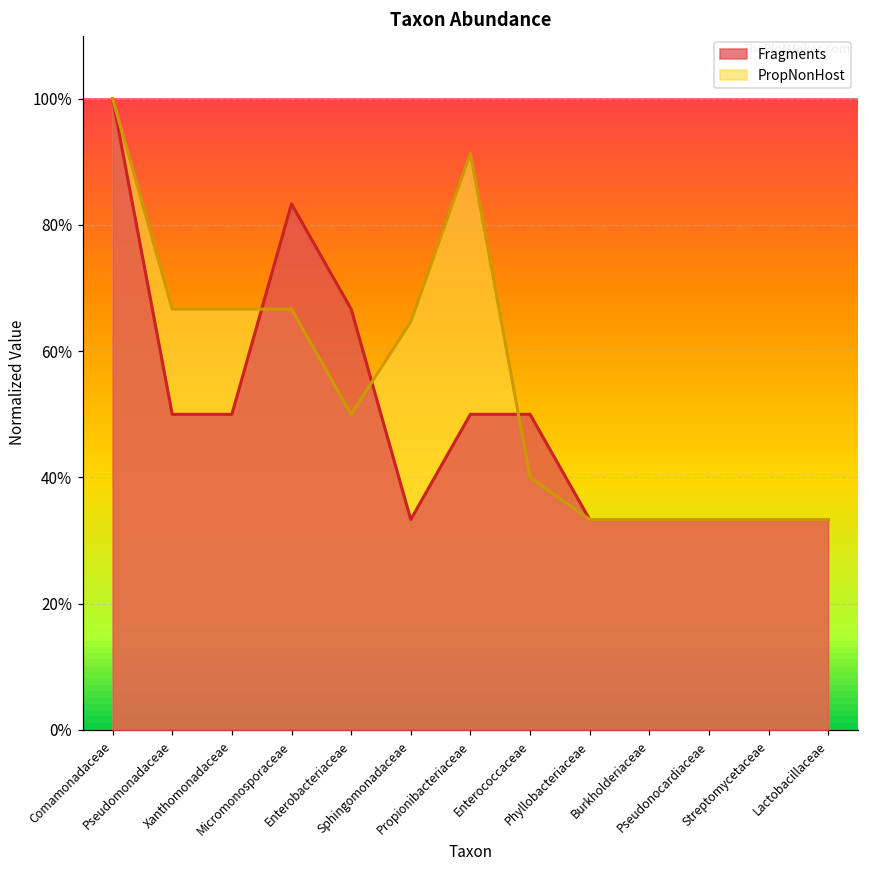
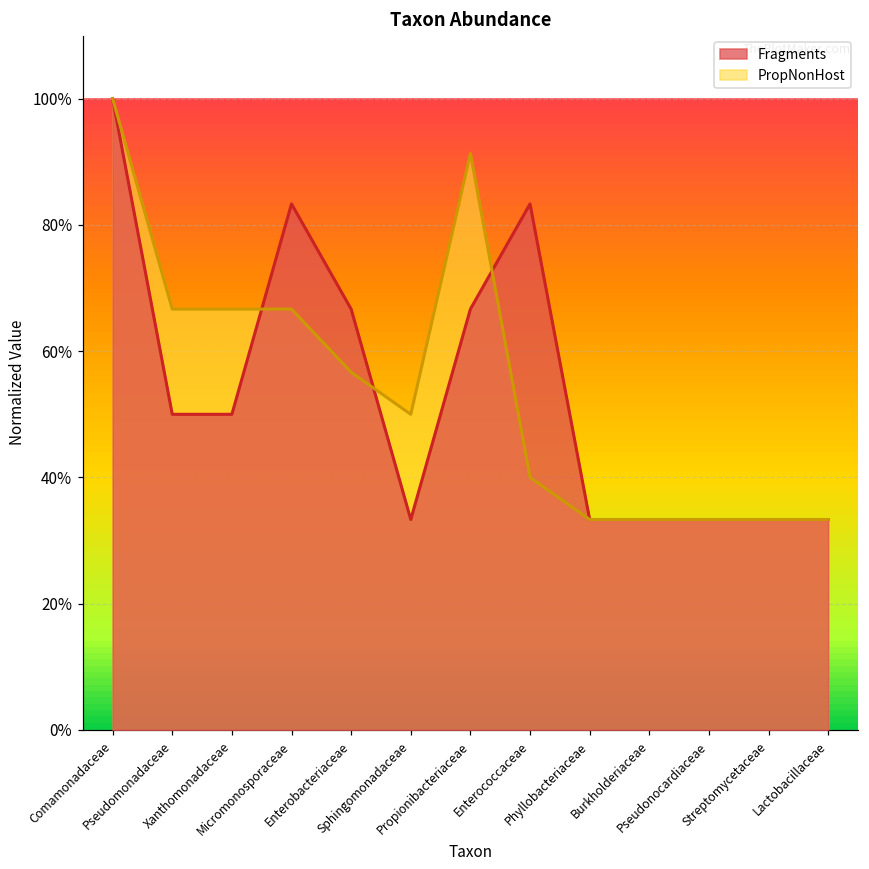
PropNonHost, Enterobacteriaceae: 50% -> 57%
PropNonHost, Sphingomonadaceae: 65% -> 50%
Fragments, Propionibacteriaceae: 50% -> 67%
Fragments, Enterococcaceae: 50% -> 83%
